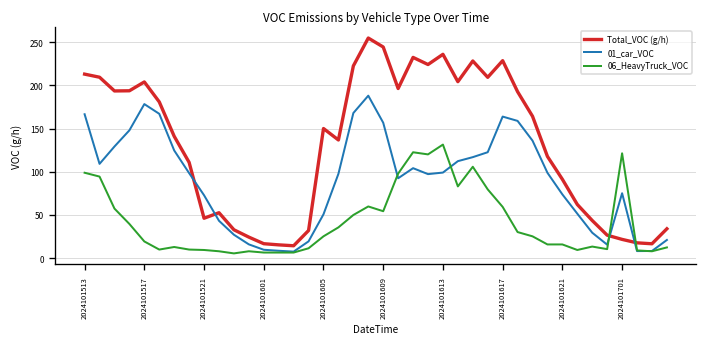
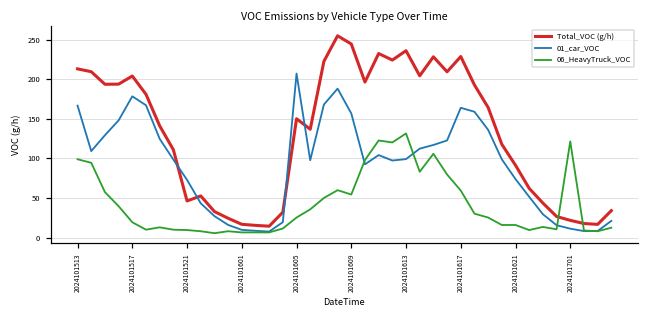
01_car_VOC, 2024101605: 50 -> 210
01_car_VOC, 2024101701: 80 -> 10
